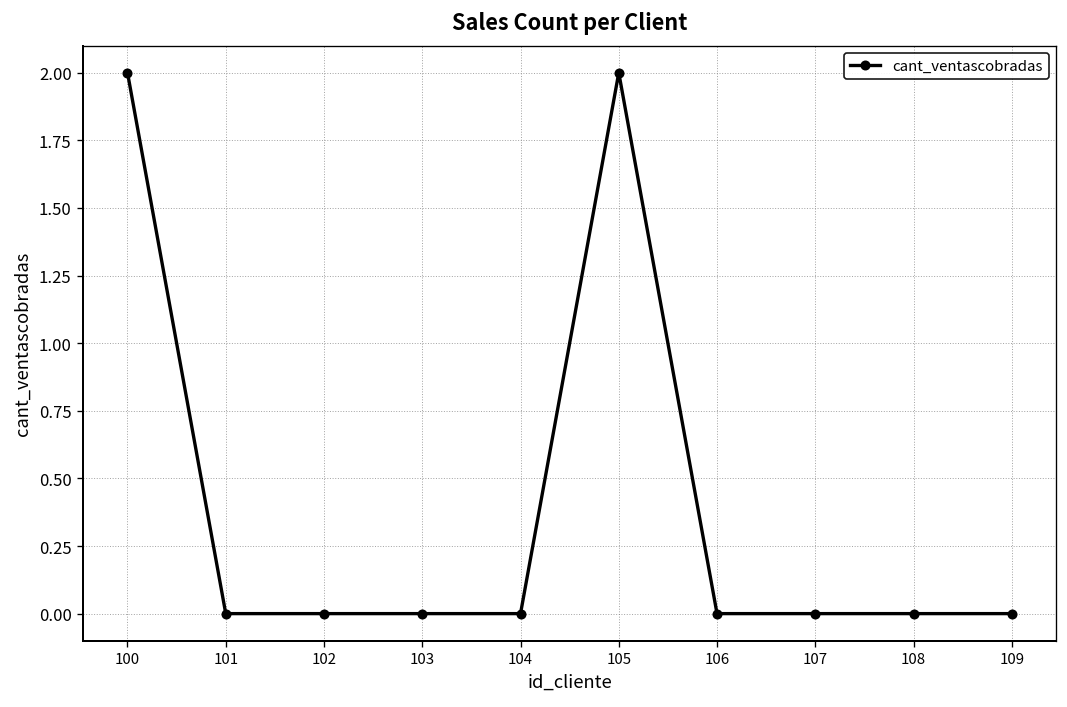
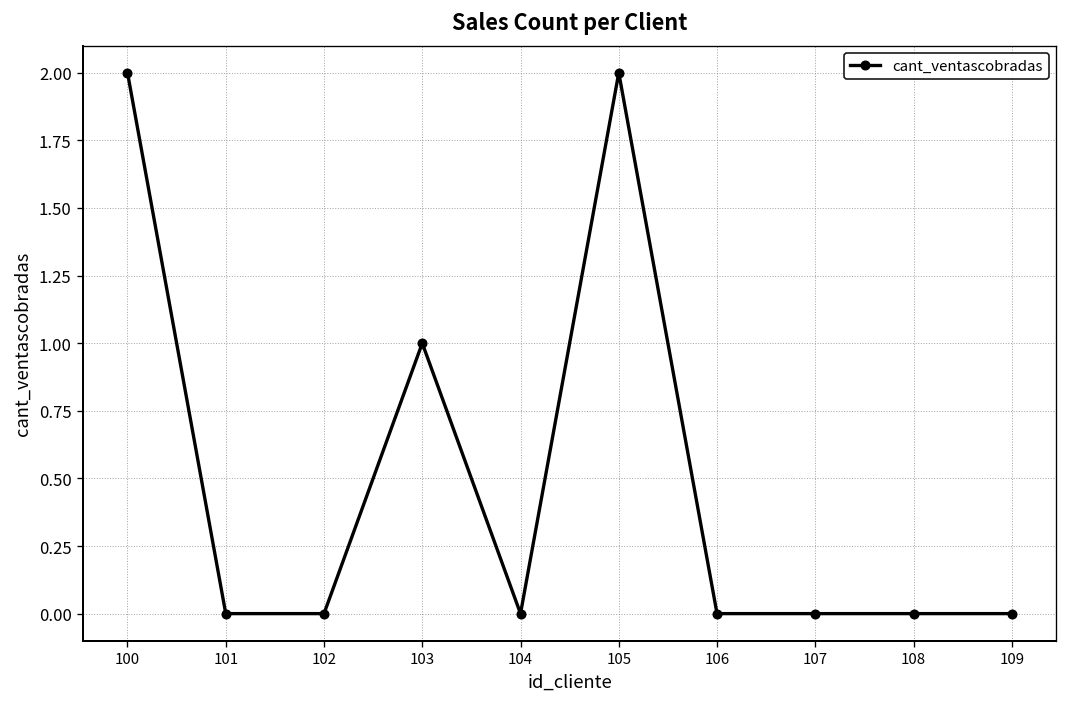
103: 0 -> 1
